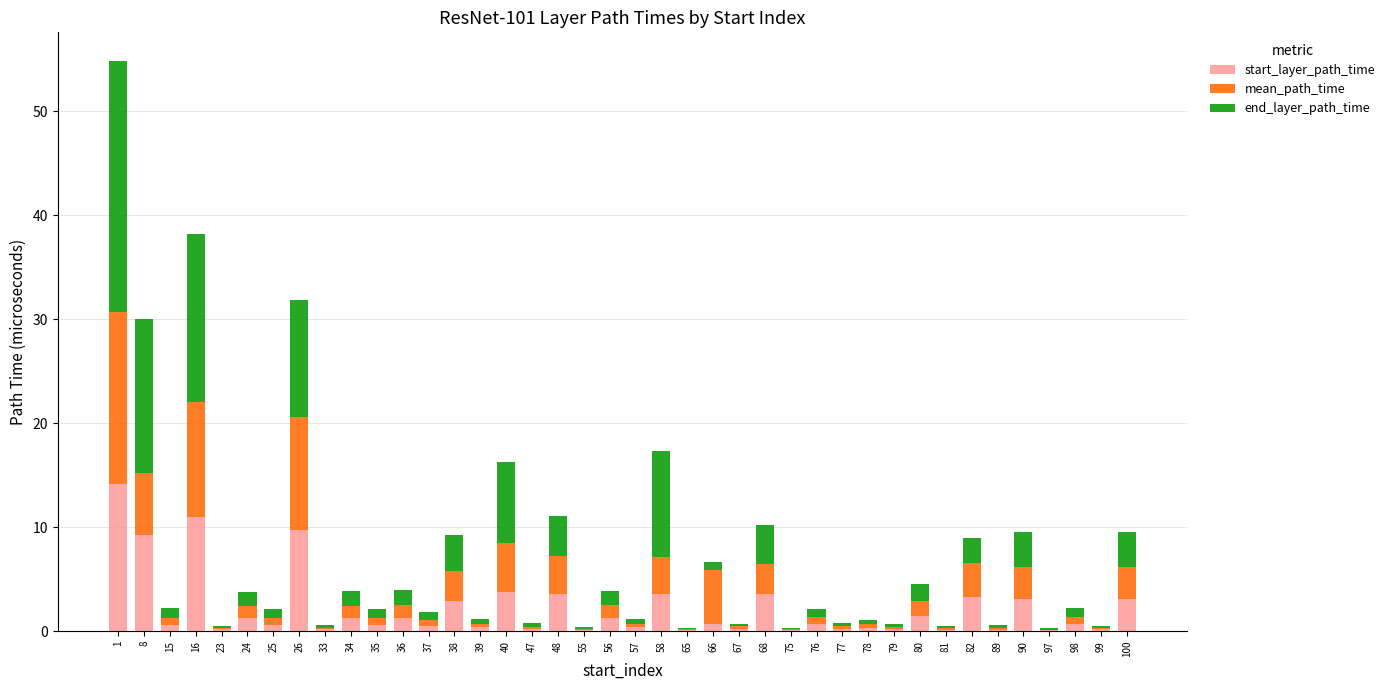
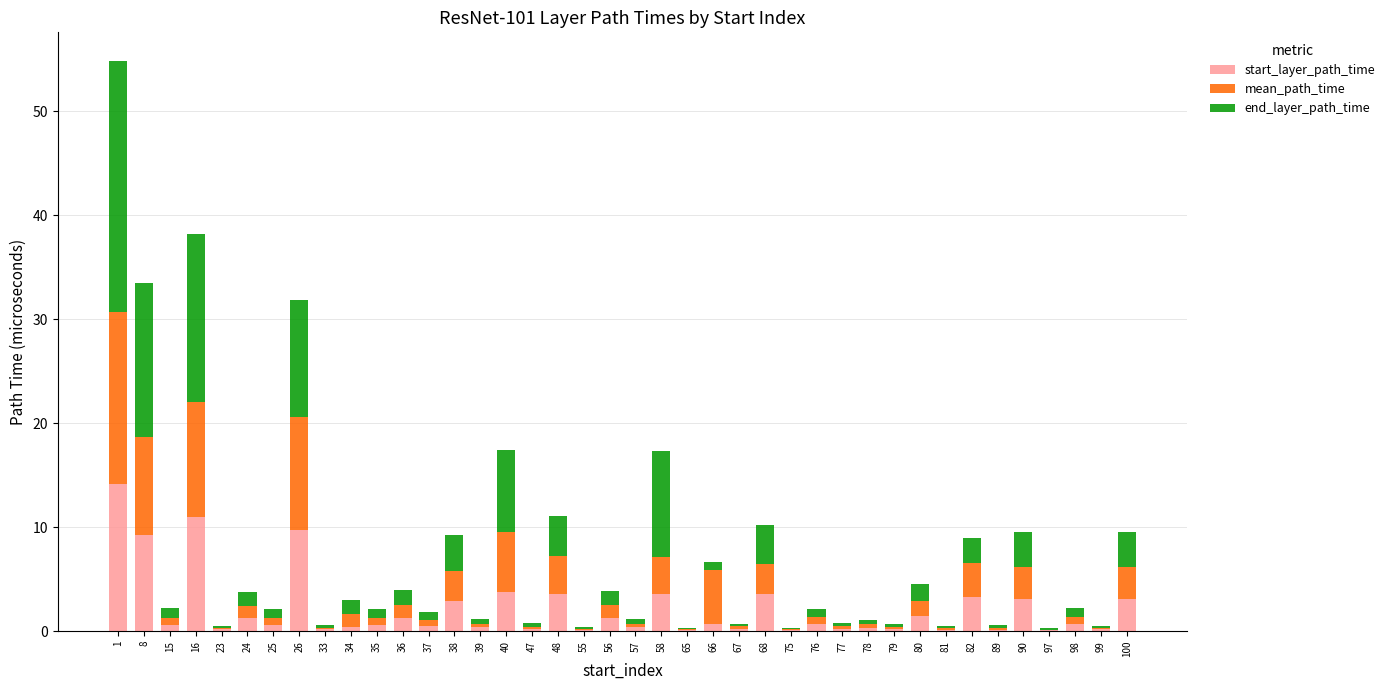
mean_path_time, 8: 6.0 -> 9.4
start_layer_path_time, 34: 1.2 -> 0.4
mean_path_time, 40: 4.7 -> 5.8
